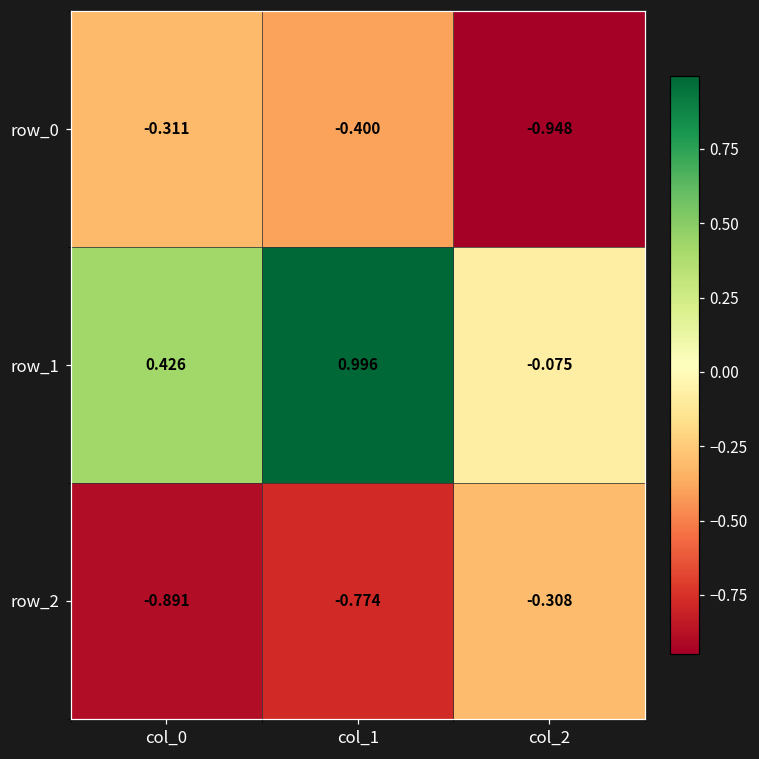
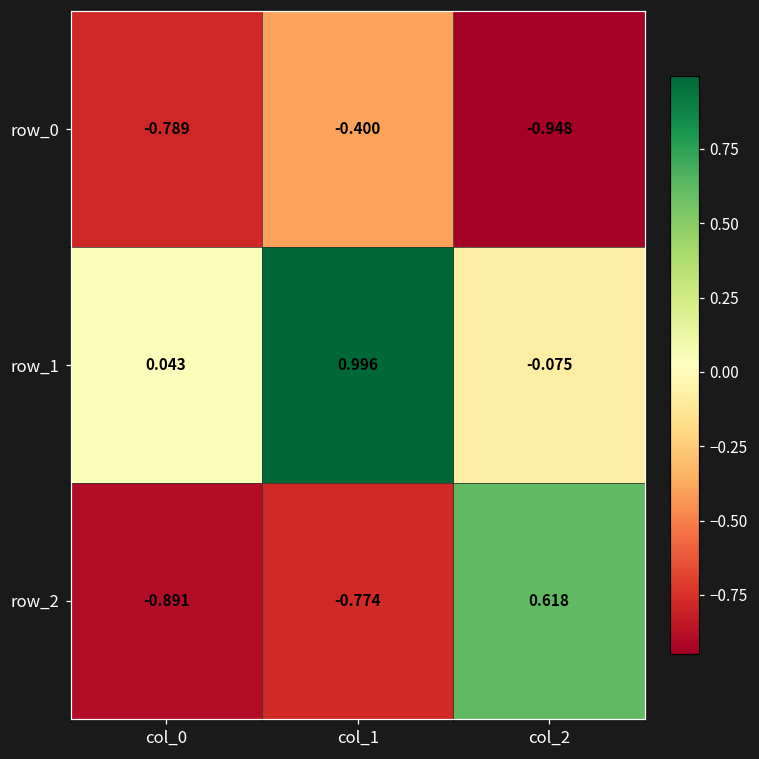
row_0, col_0: -0.311 -> -0.789
row_1, col_0: 0.426 -> 0.043
row_2, col_2: -0.308 -> 0.618
